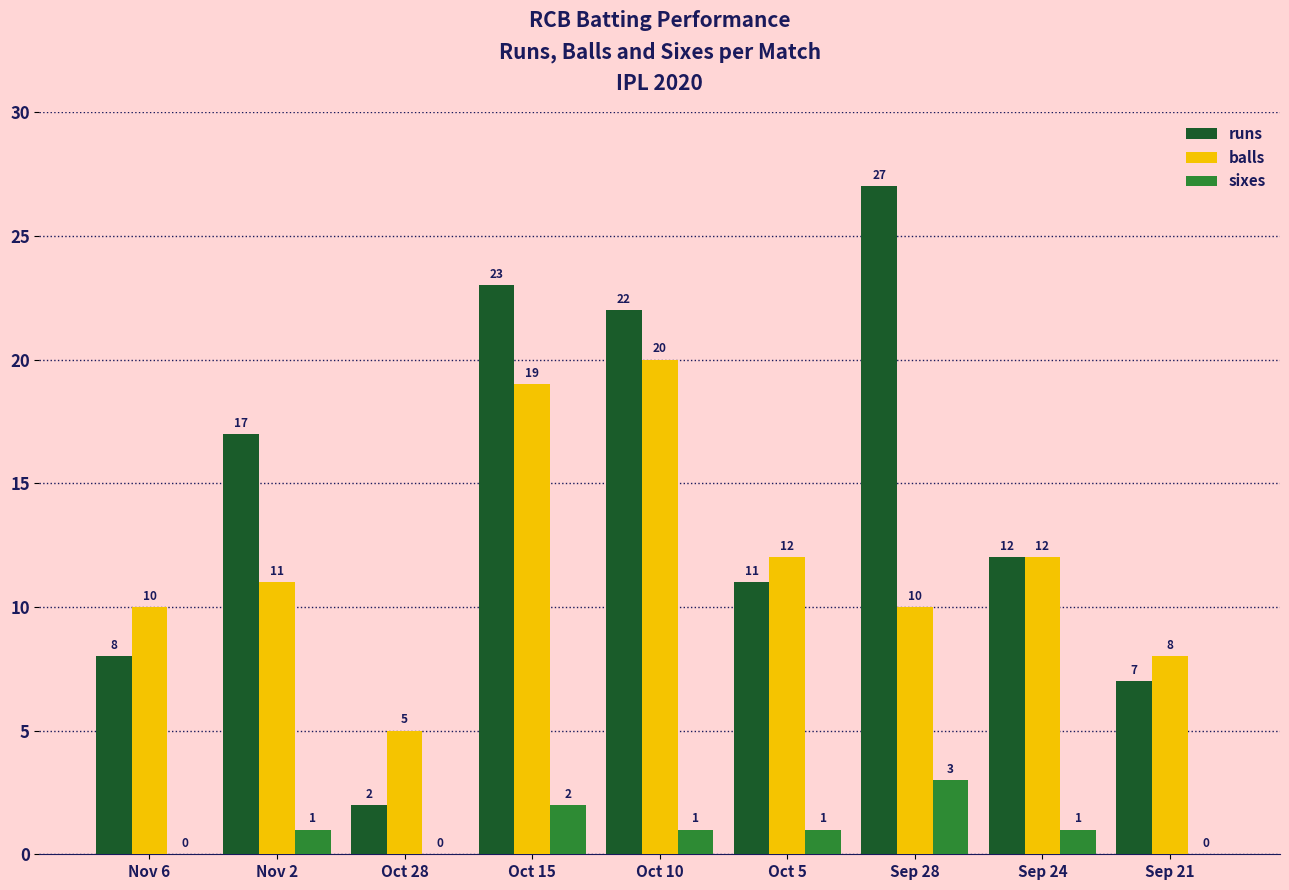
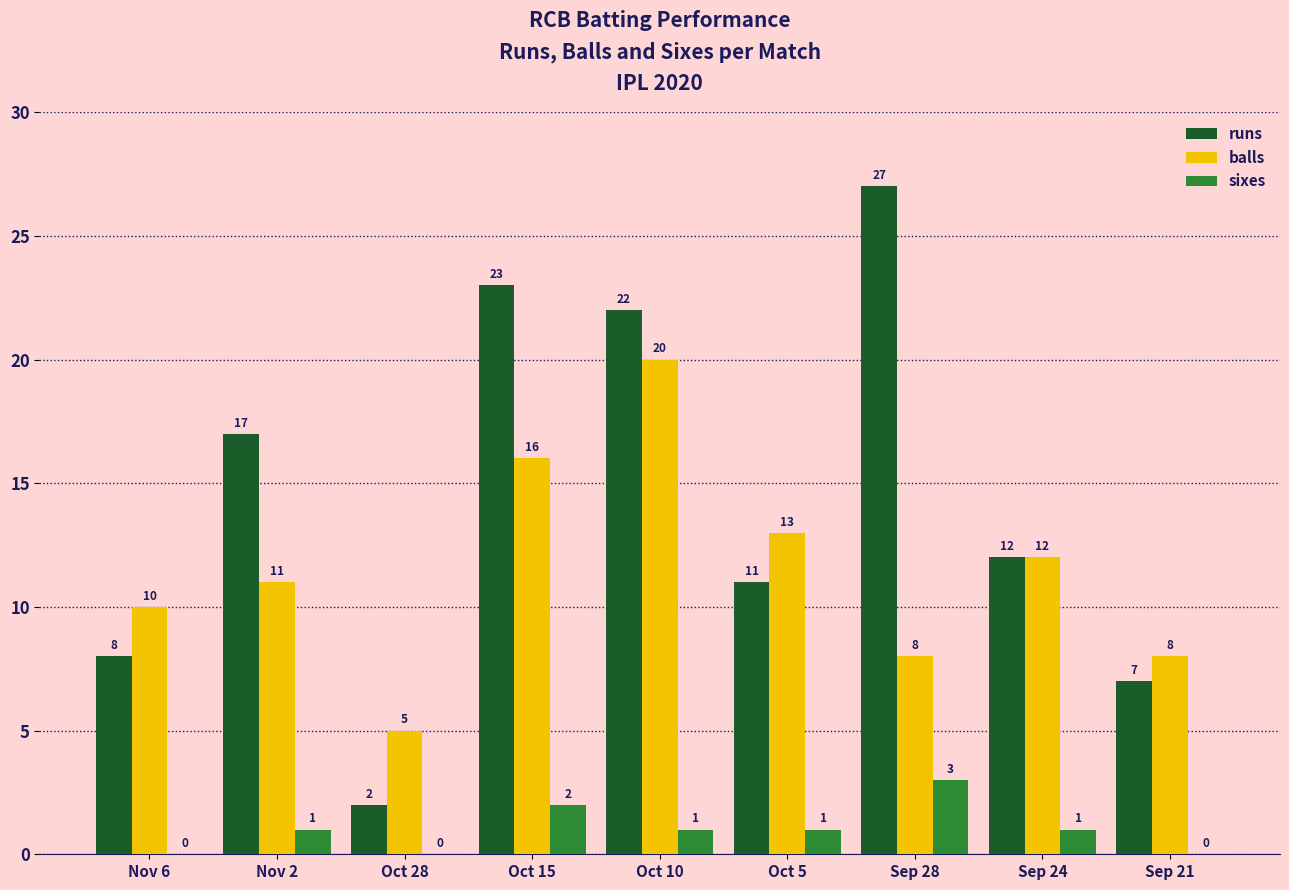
balls, Oct 15: 19 -> 16
balls, Oct 5: 12 -> 13
balls, Sep 28: 10 -> 8
